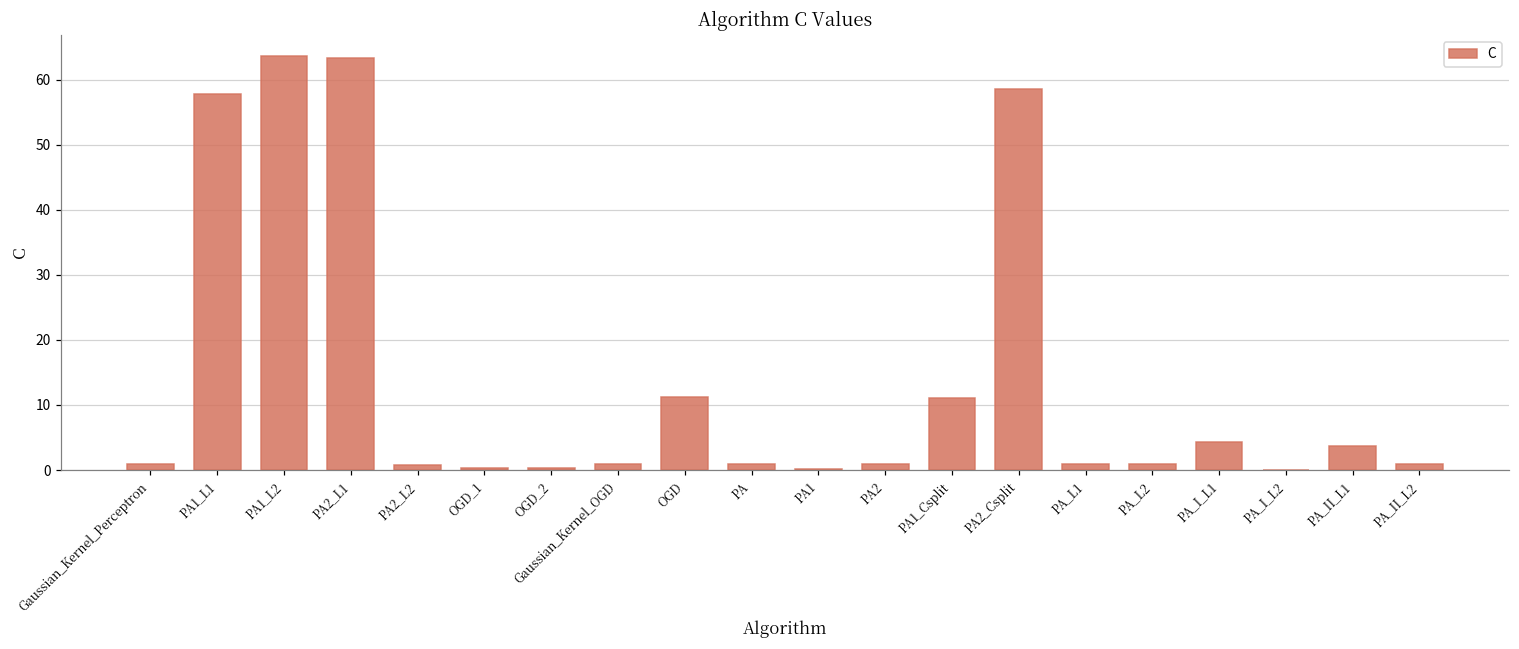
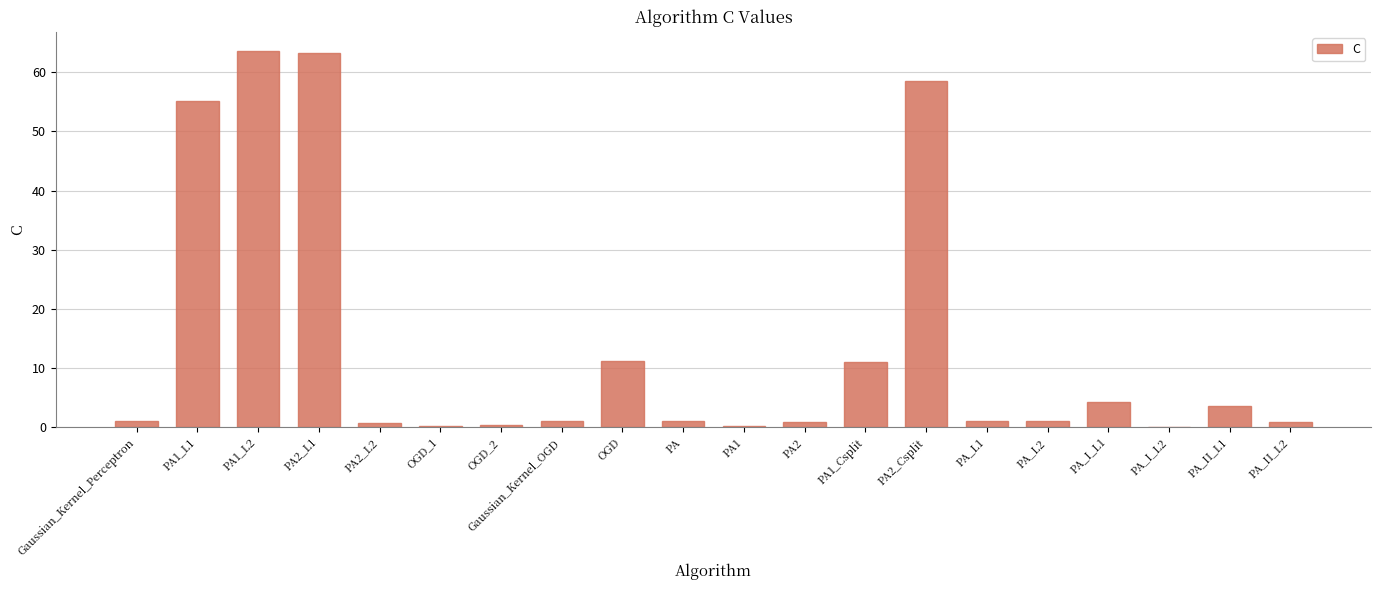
PA1_L1: 58 -> 55
